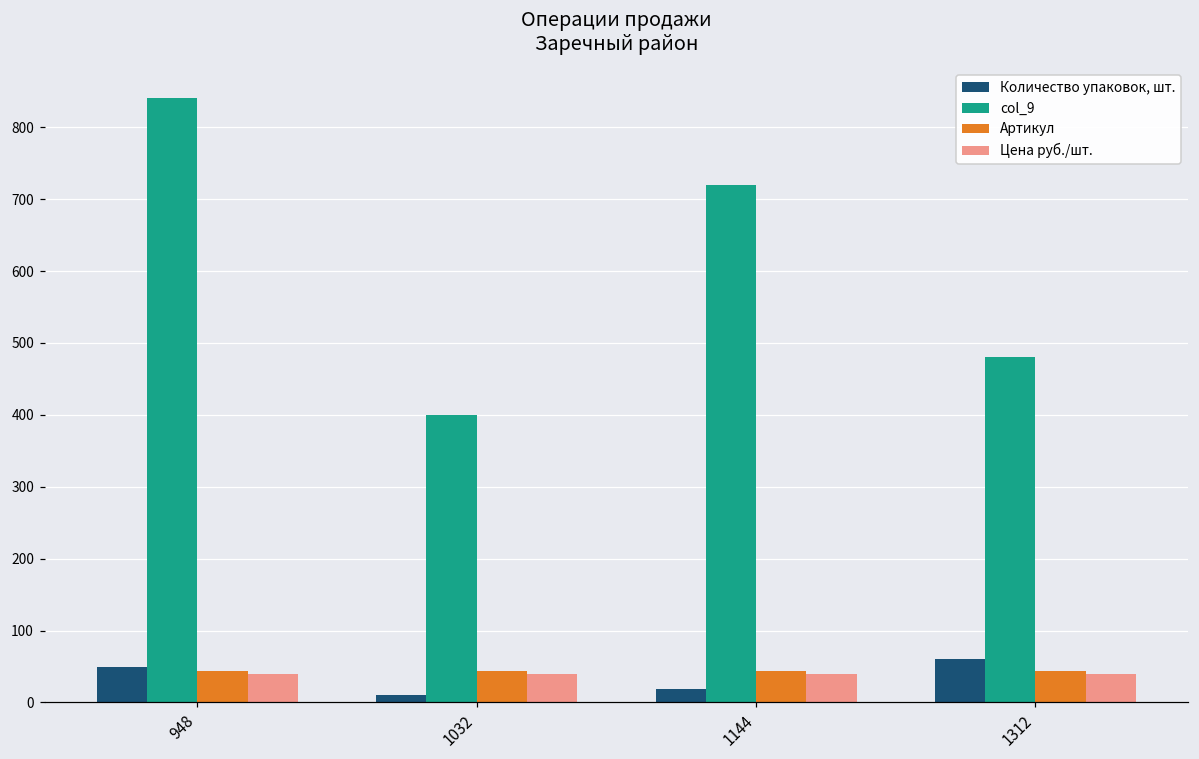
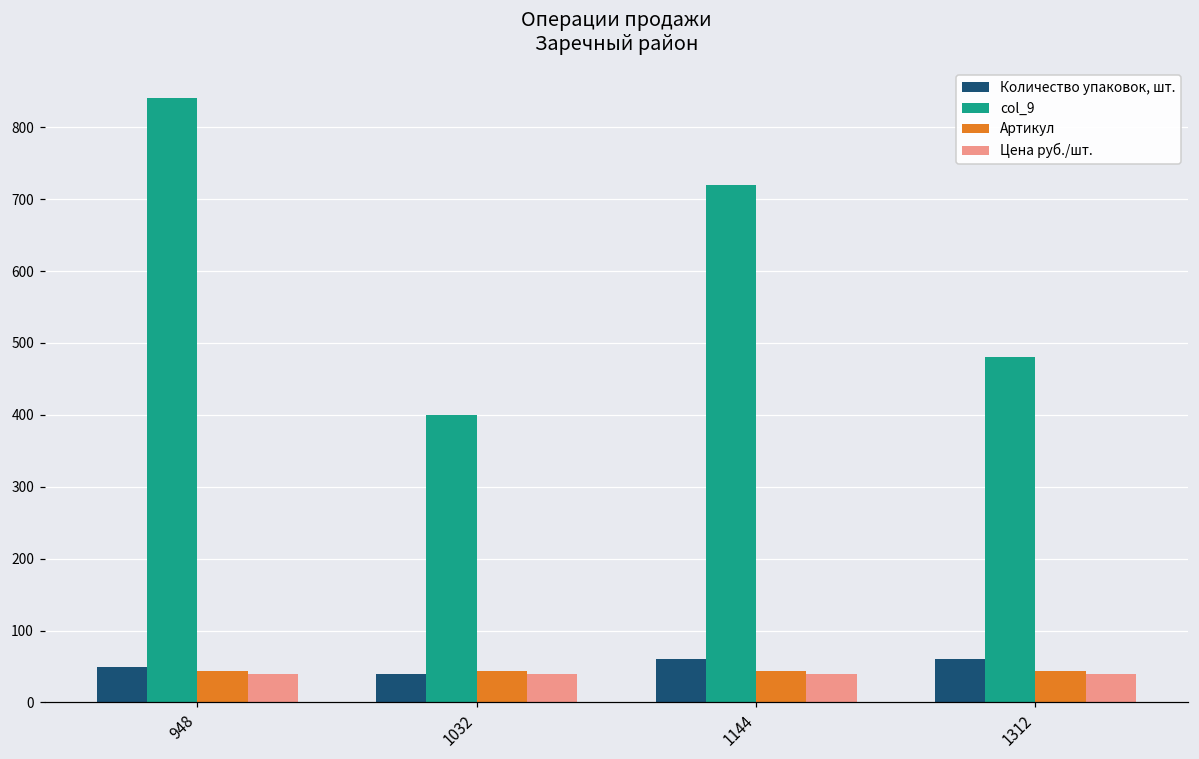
Количество упаковок, шт., 1032: 10 -> 40
Количество упаковок, шт., 1144: 20 -> 60
